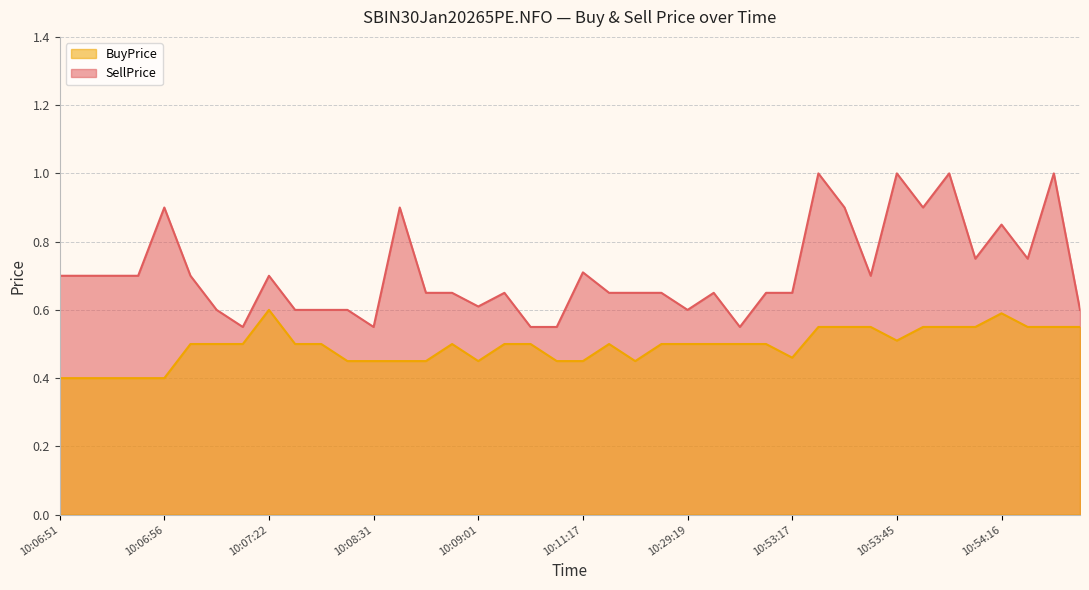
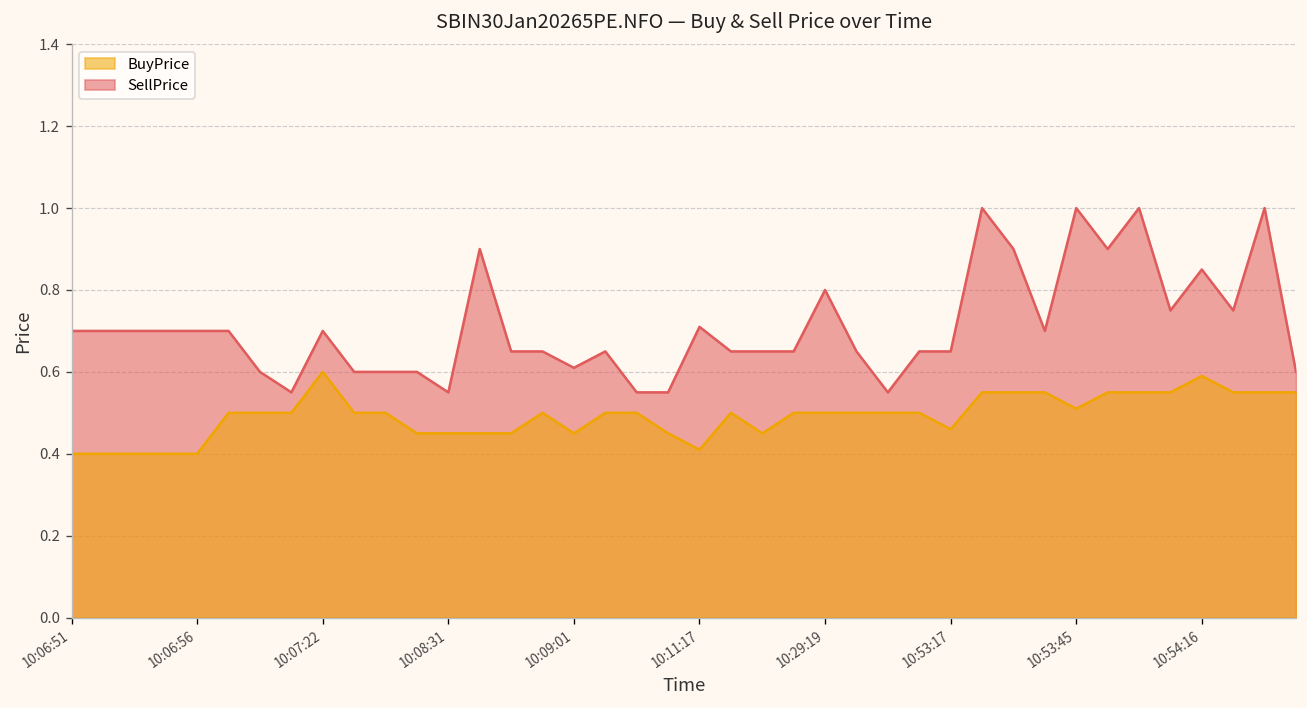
SellPrice, 10:06:56: 0.9 -> 0.7
BuyPrice, 10:11:17: 0.45 -> 0.41
SellPrice, 10:29:19: 0.6 -> 0.8
